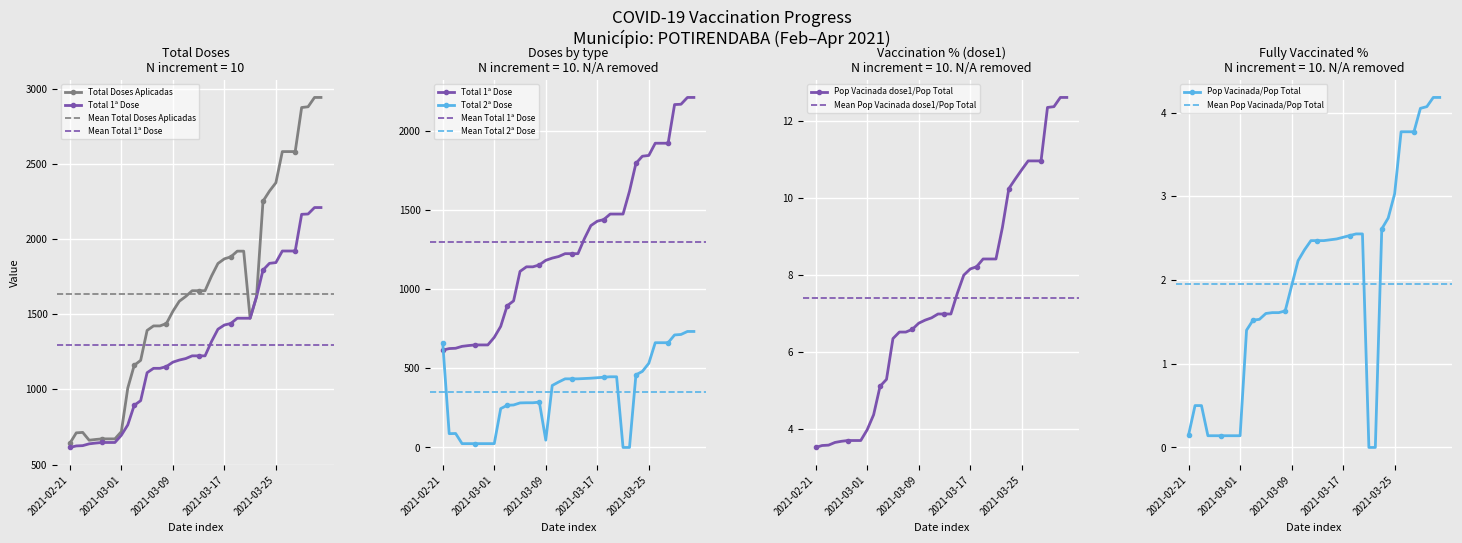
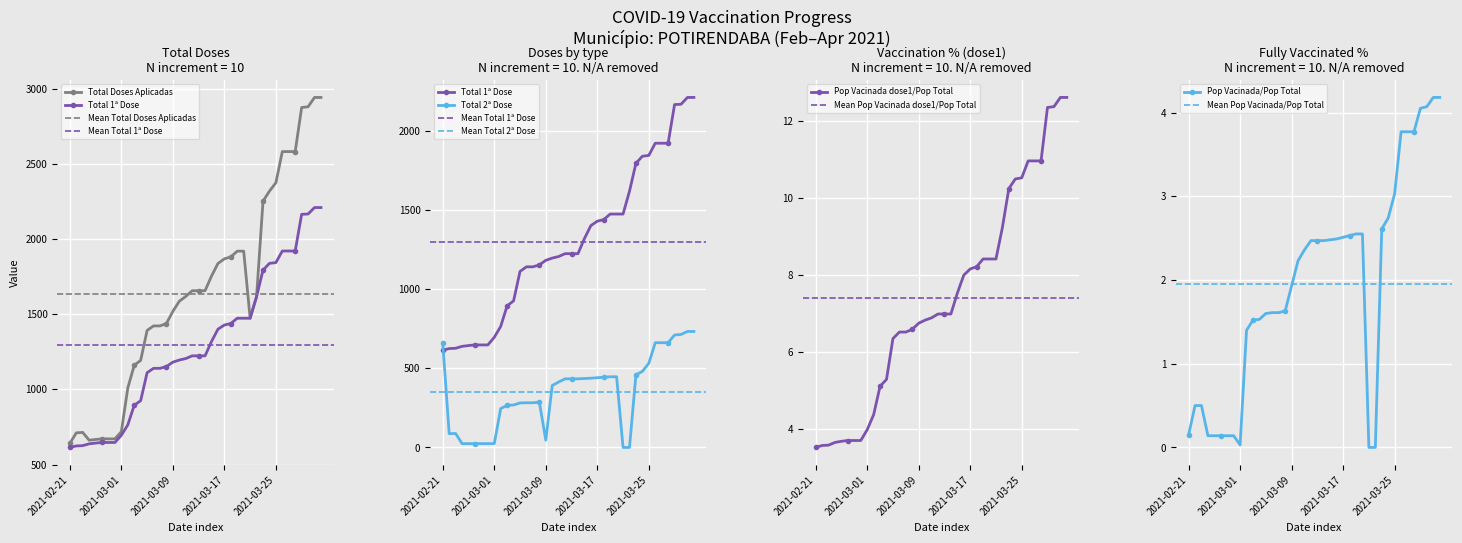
Vaccination % (dose1) N increment = 10. N/A removed, 2021-03-25: 10.7 -> 10.5
Fully Vaccinated % N increment = 10. N/A removed, 2021-03-01: 0.1 -> 0.0
